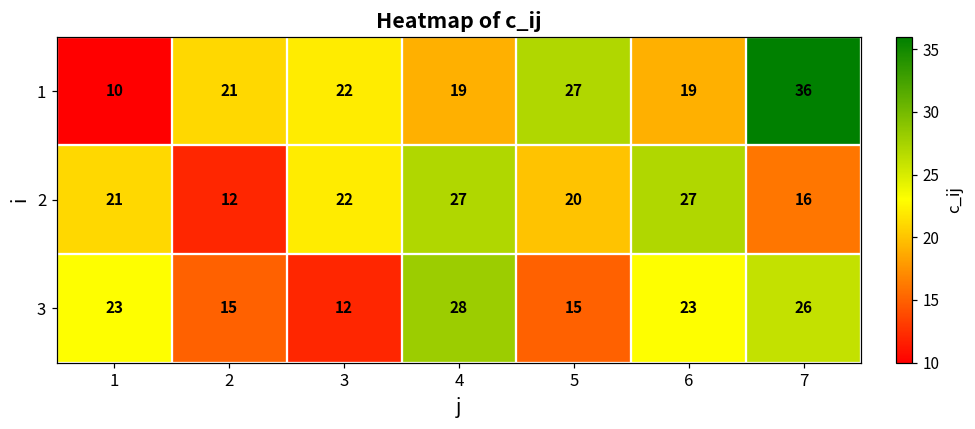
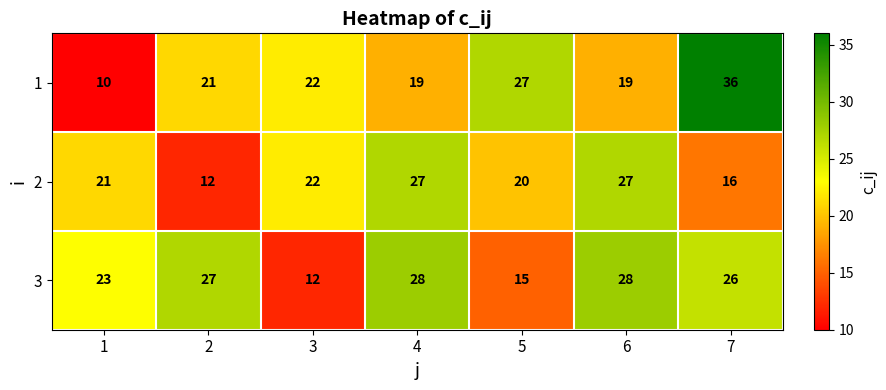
3, 2: 15 -> 27
3, 6: 23 -> 28
